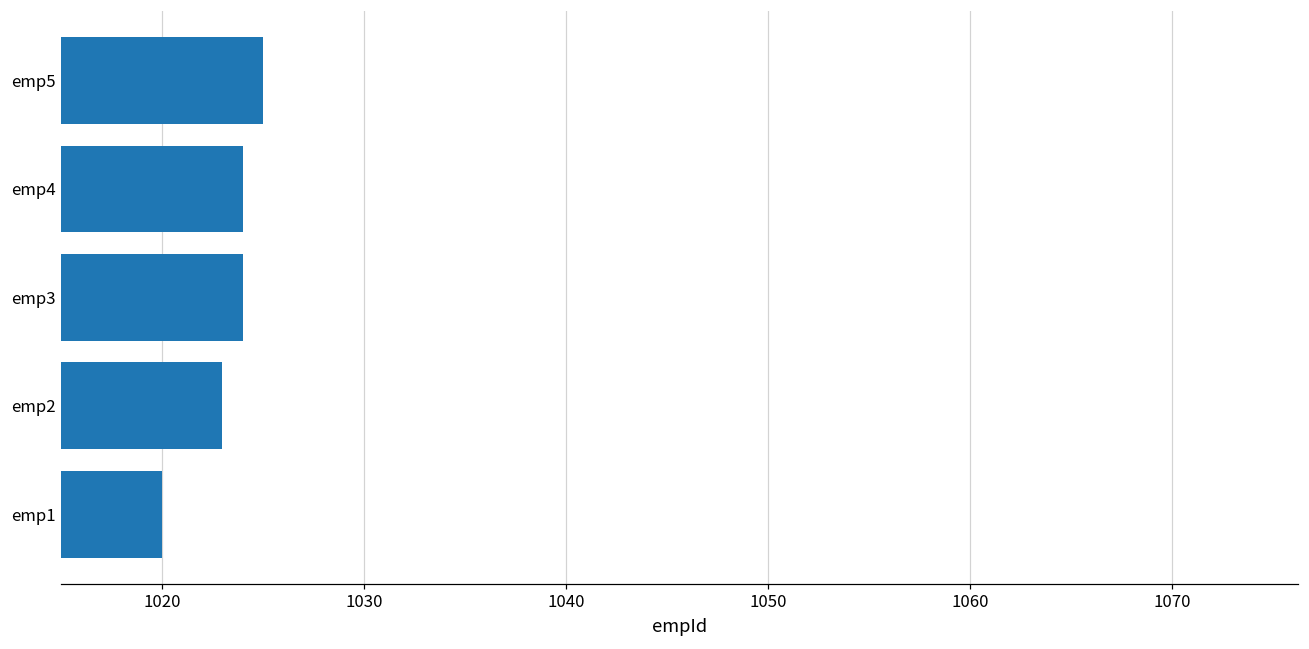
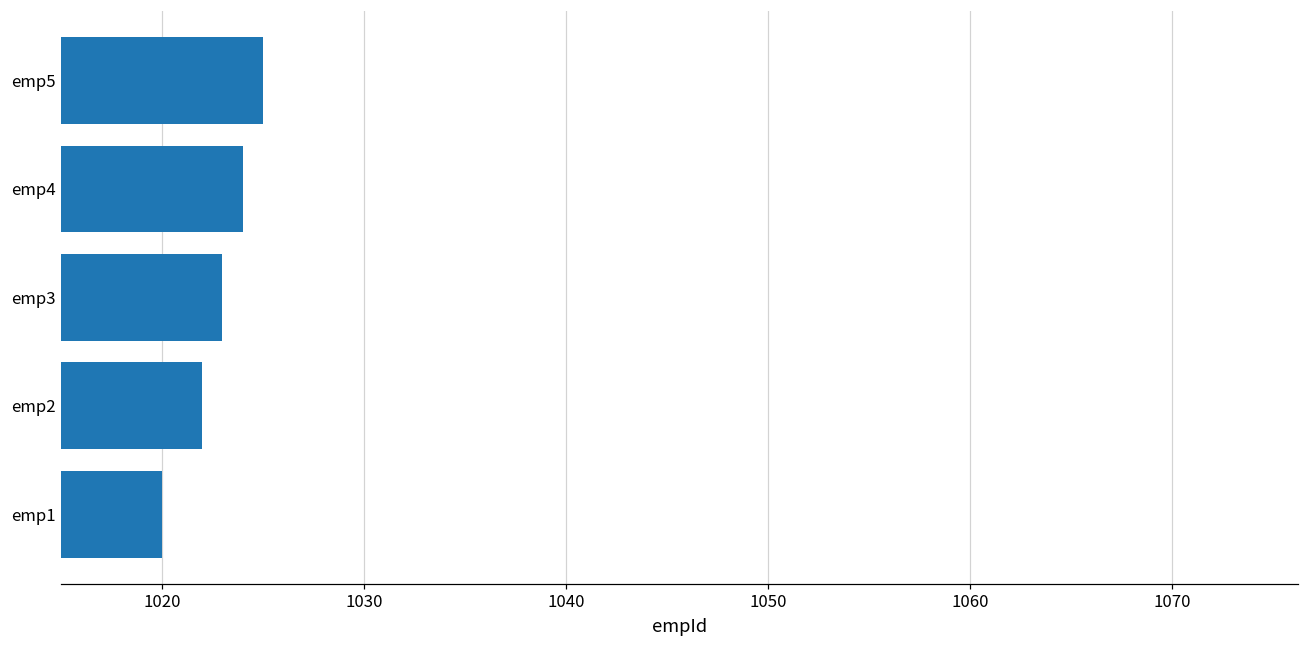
emp3: 1024 -> 1023
emp2: 1023 -> 1022
